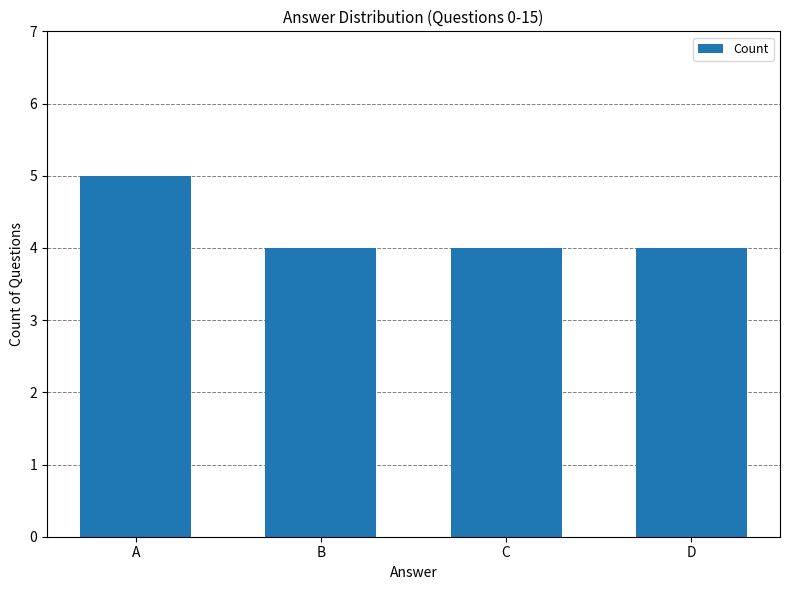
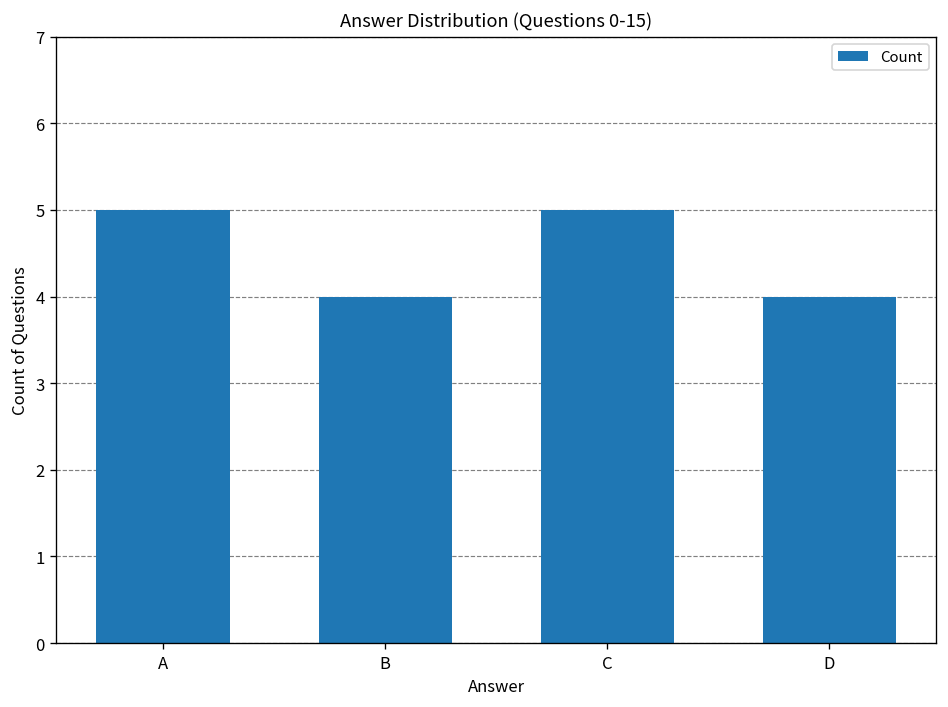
C: 4 -> 5
